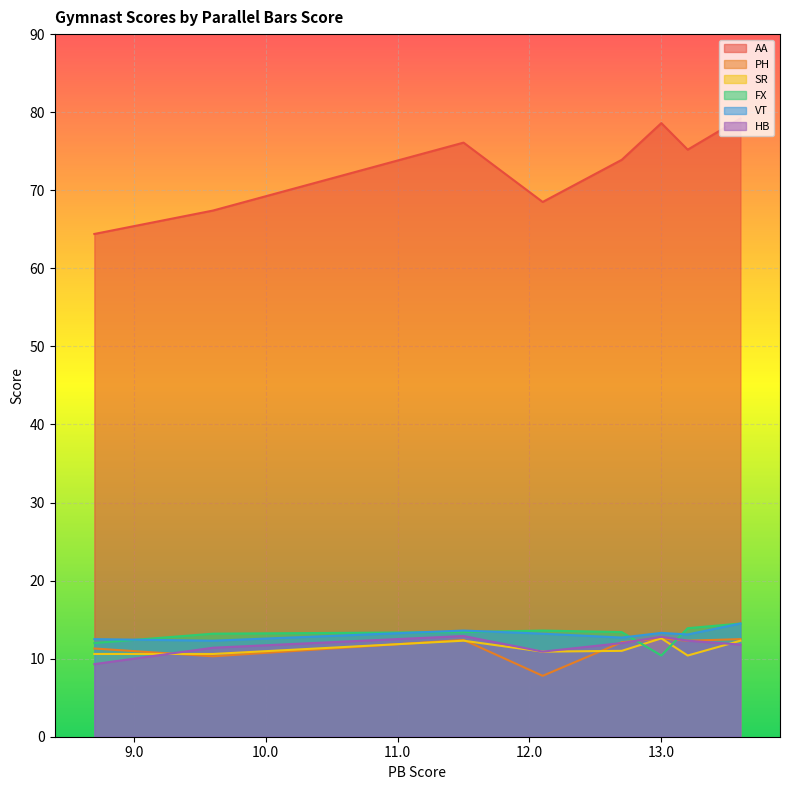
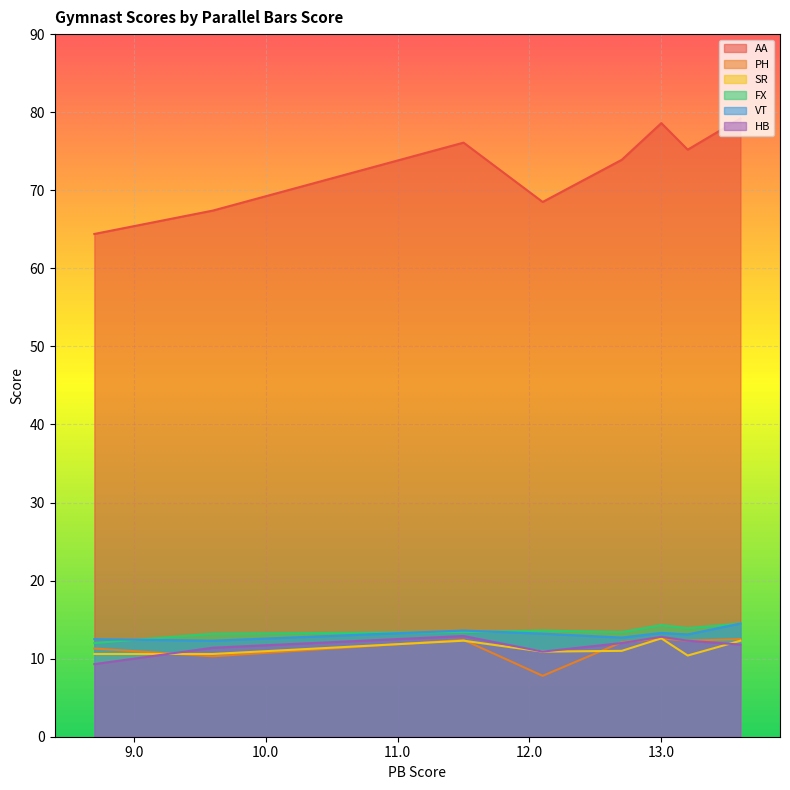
FX, 13.0: 10 -> 14
